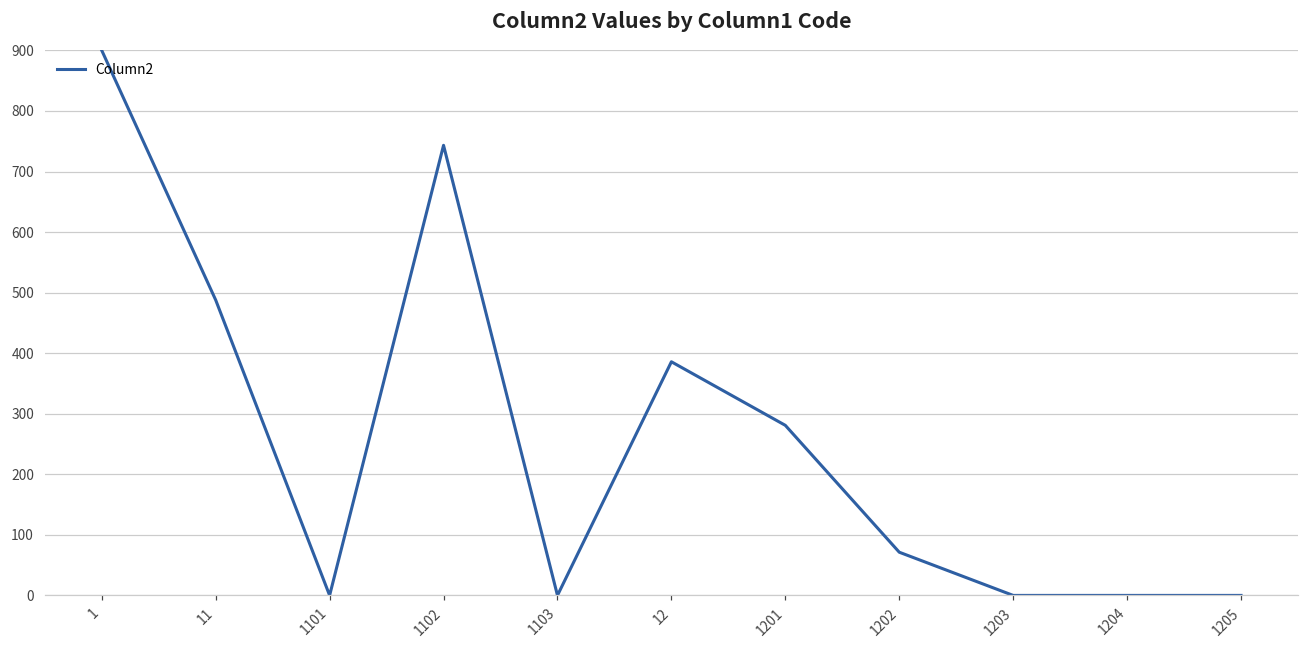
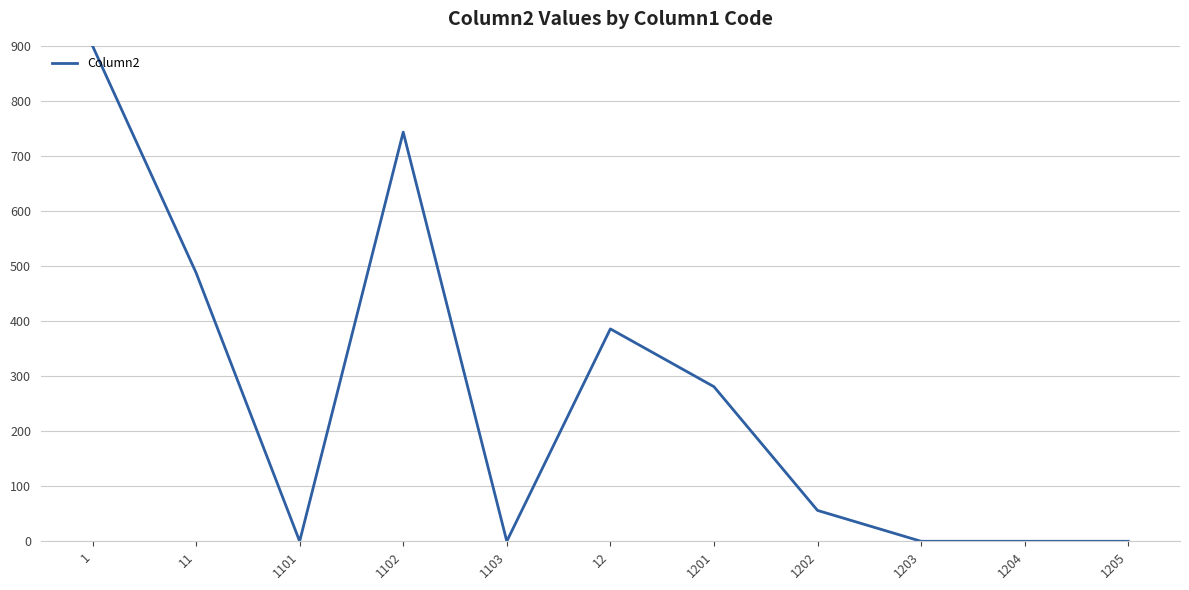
1202: 70 -> 60
